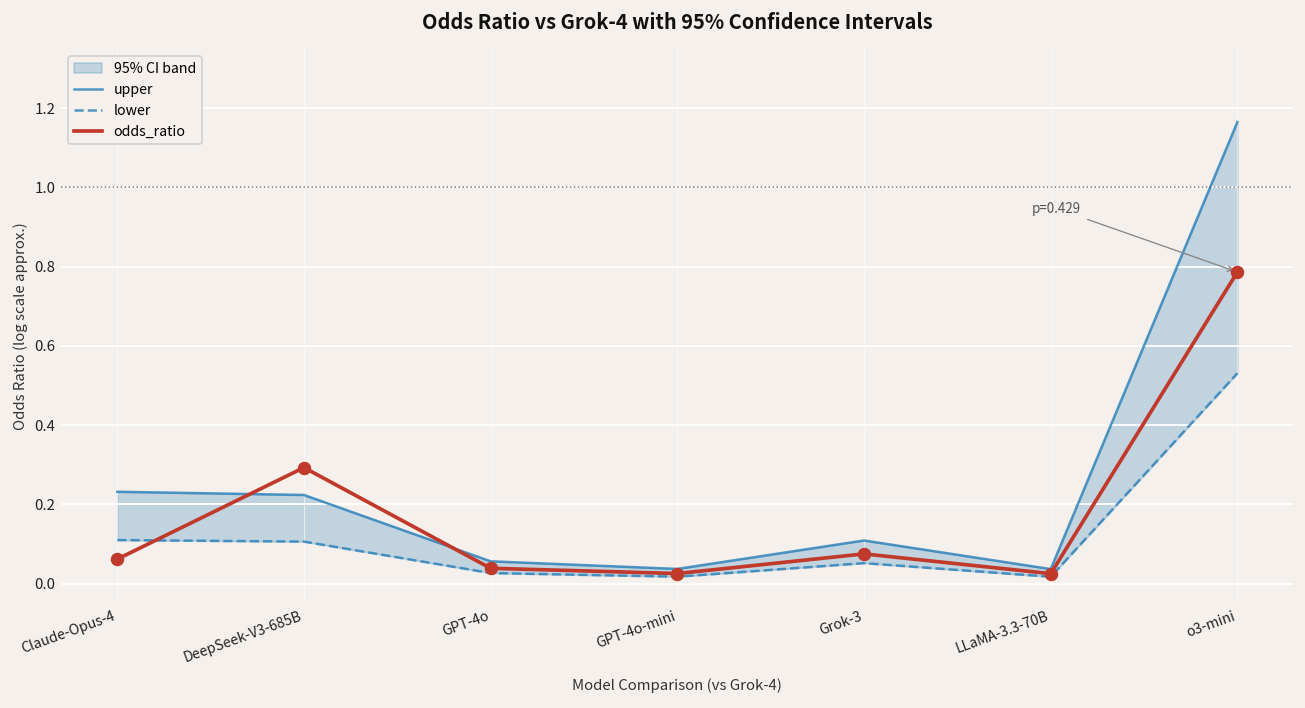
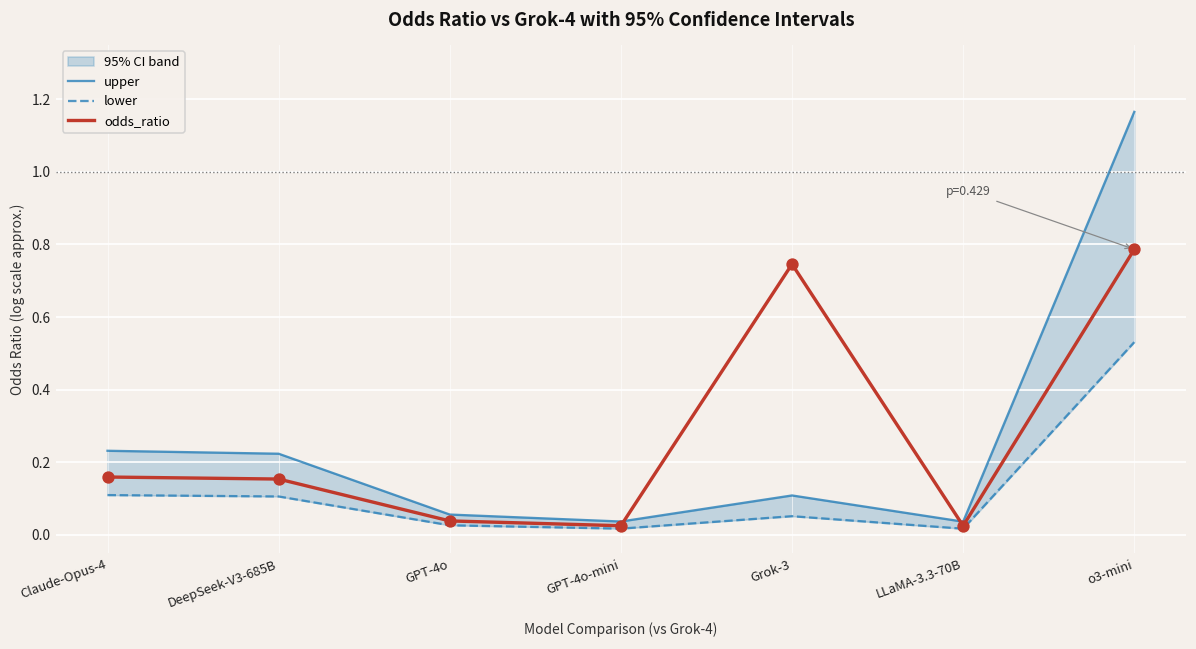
odds_ratio, Claude-Opus-4: 0.06 -> 0.16
odds_ratio, DeepSeek-V3-685B: 0.29 -> 0.15
odds_ratio, Grok-3: 0.07 -> 0.75
